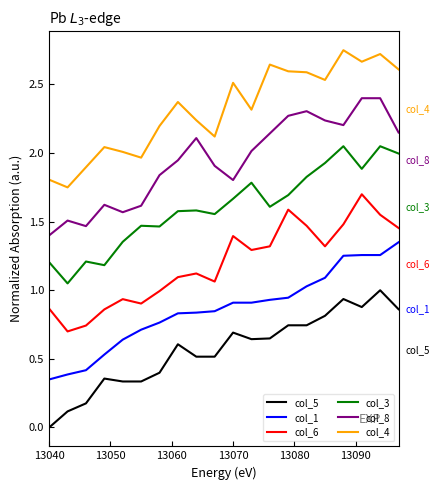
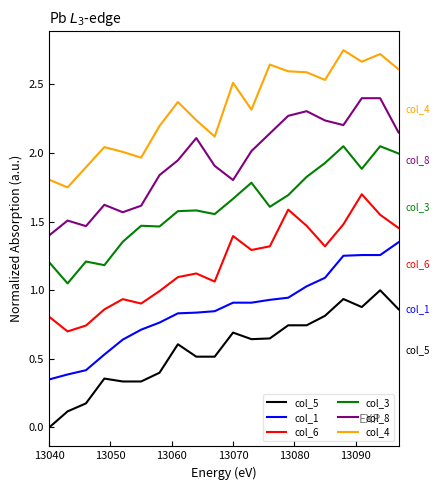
col_6, 13040: 0.87 -> 0.81
